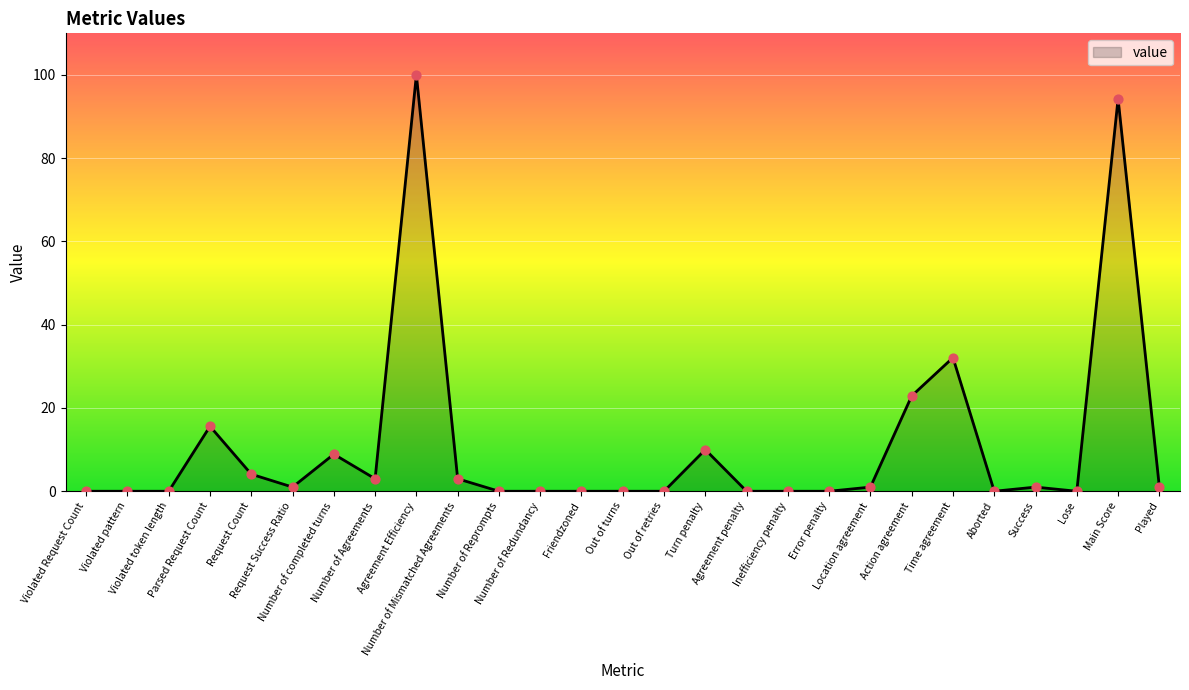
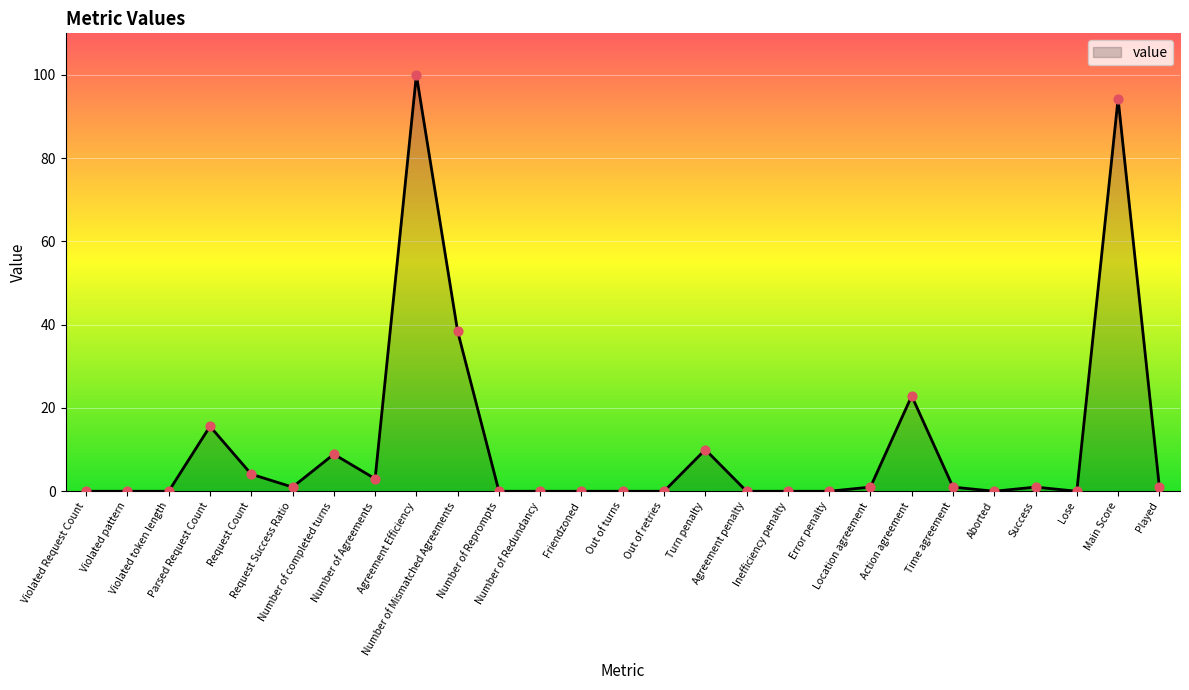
Number of Mismatched Agreements: 3 -> 38
Time agreement: 32 -> 1
